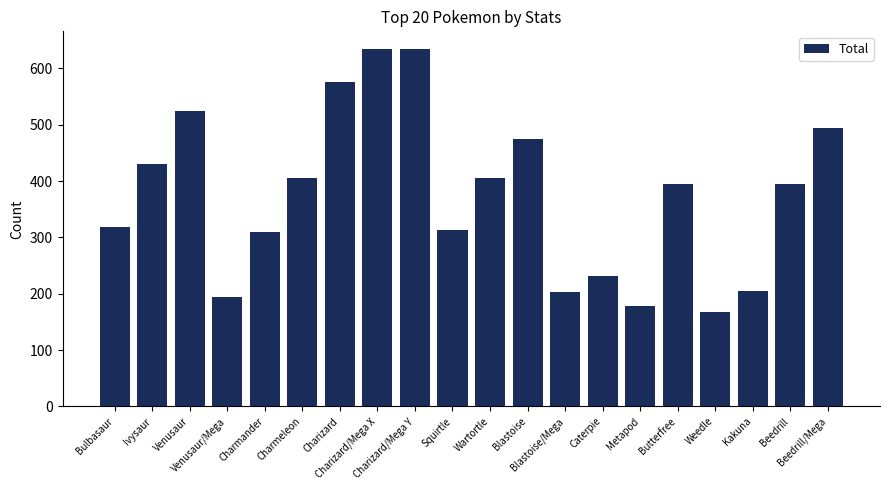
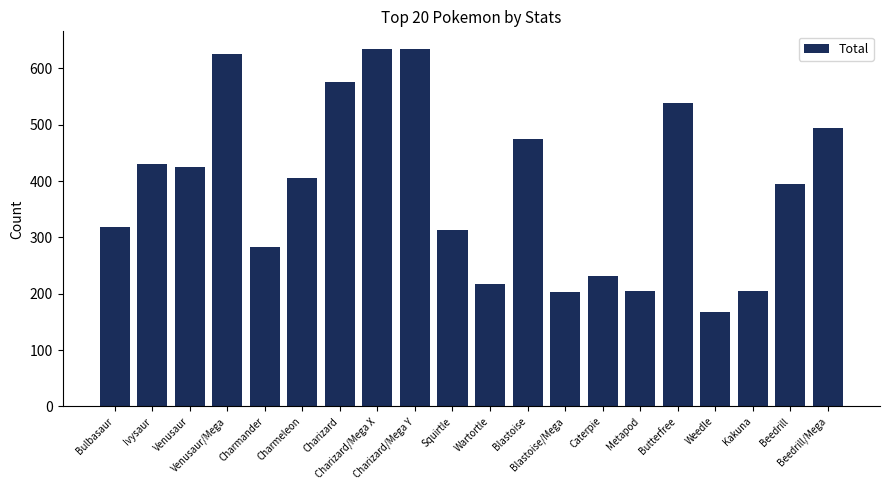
Venusaur: 530 -> 430
Venusaur/Mega: 200 -> 630
Charmander: 310 -> 280
Wartortle: 410 -> 220
Metapod: 180 -> 210
Butterfree: 400 -> 540
